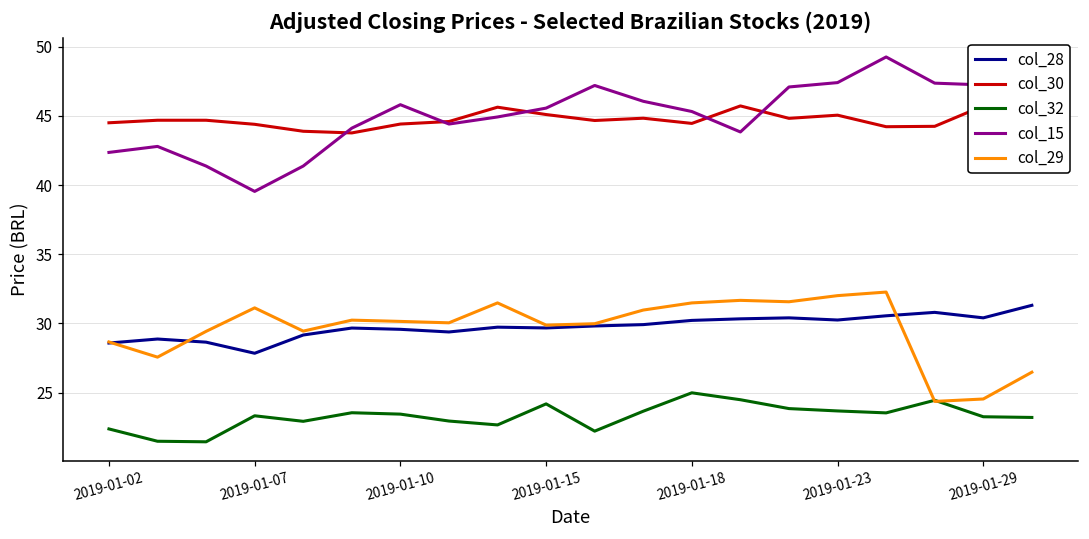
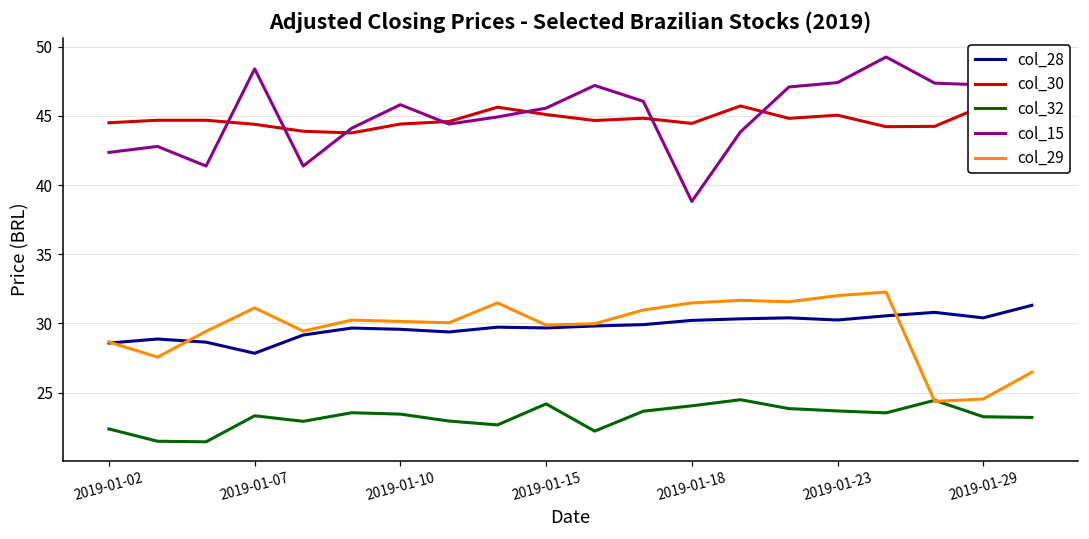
col_15, 2019-01-07: 39.5 -> 48.4
col_32, 2019-01-18: 25.0 -> 24.1
col_15, 2019-01-18: 45.3 -> 38.8
